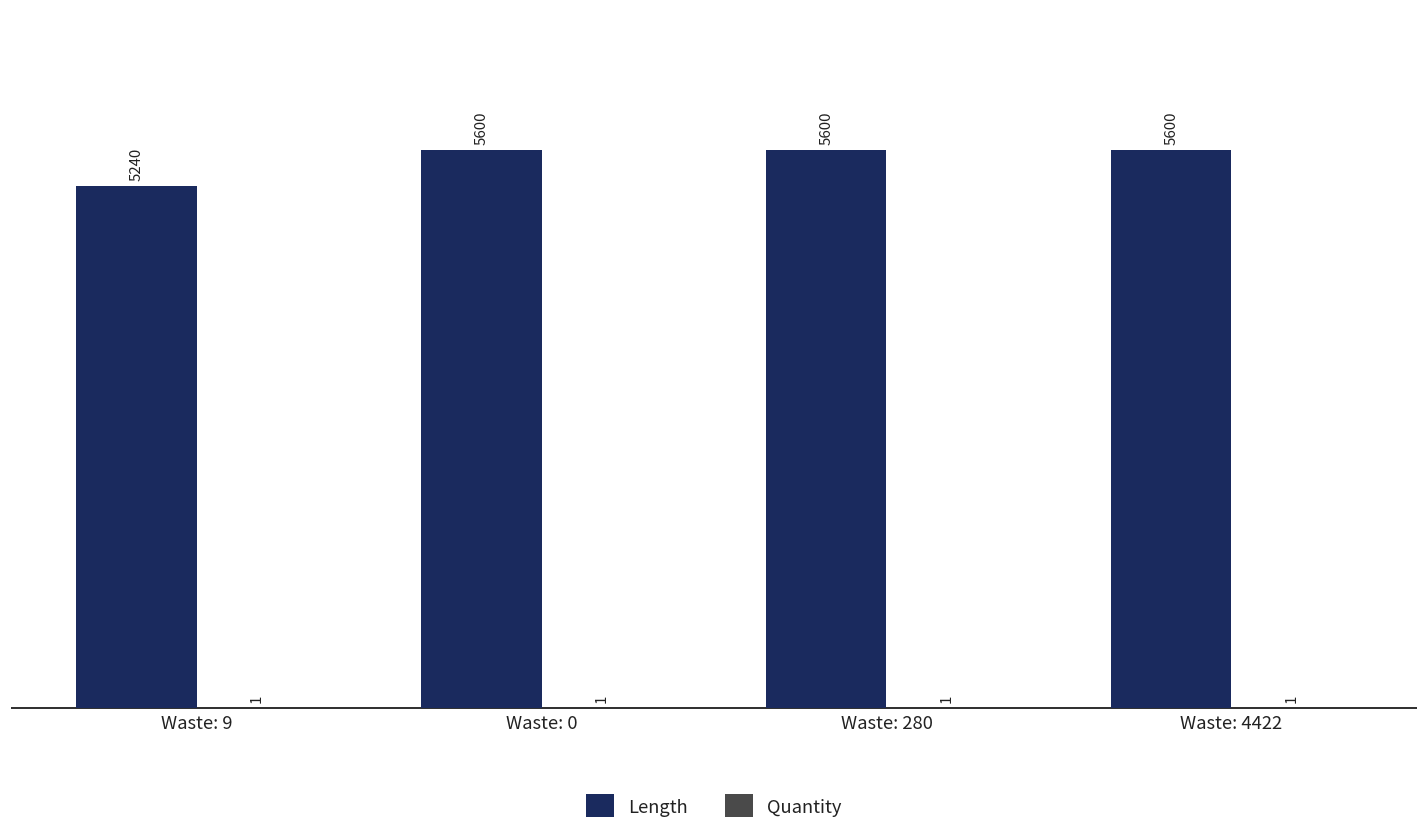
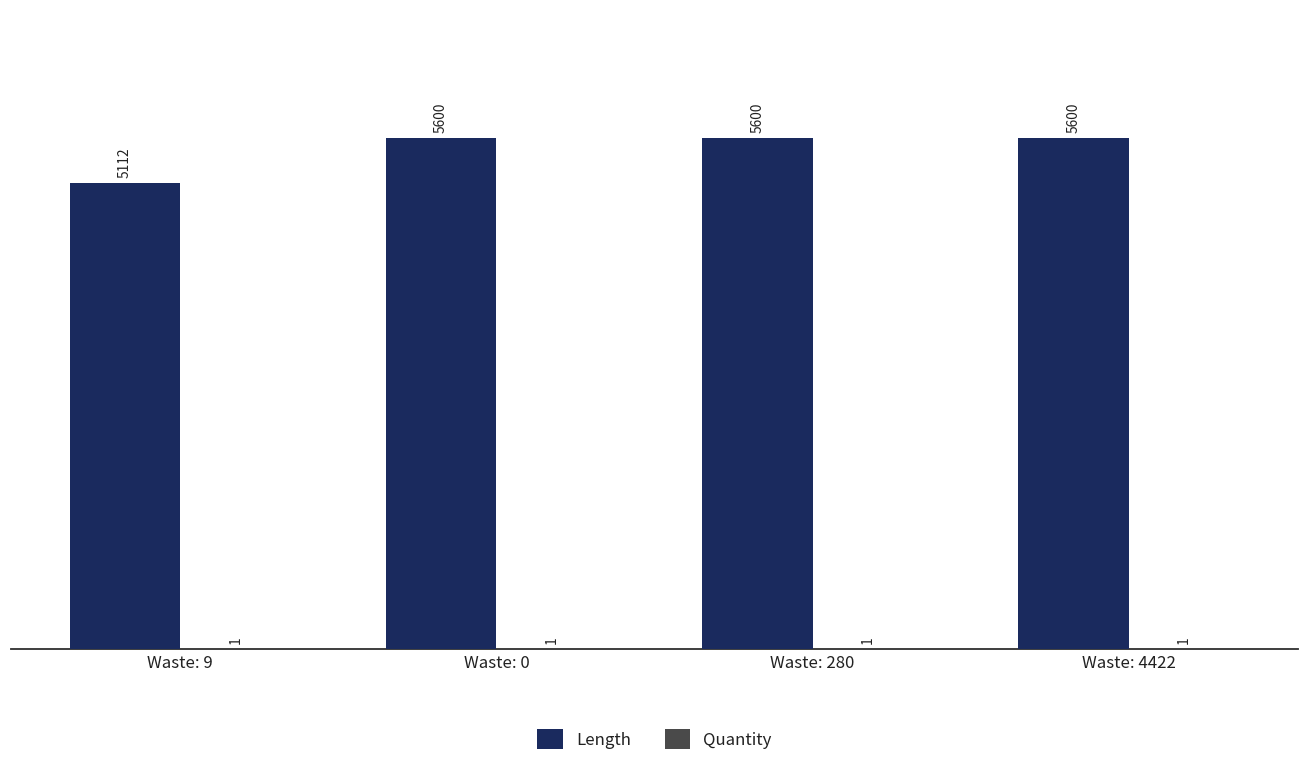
Length, Waste: 9: 5240 -> 5112
